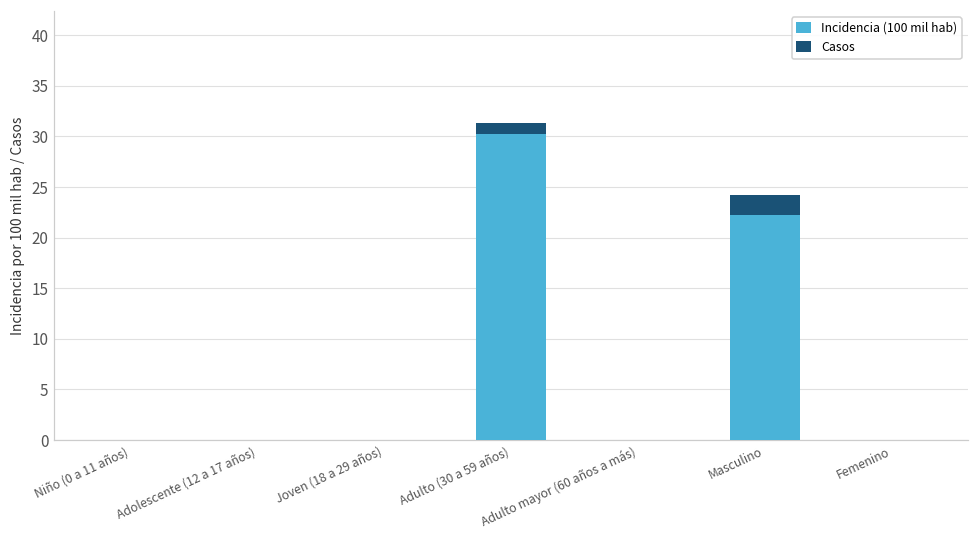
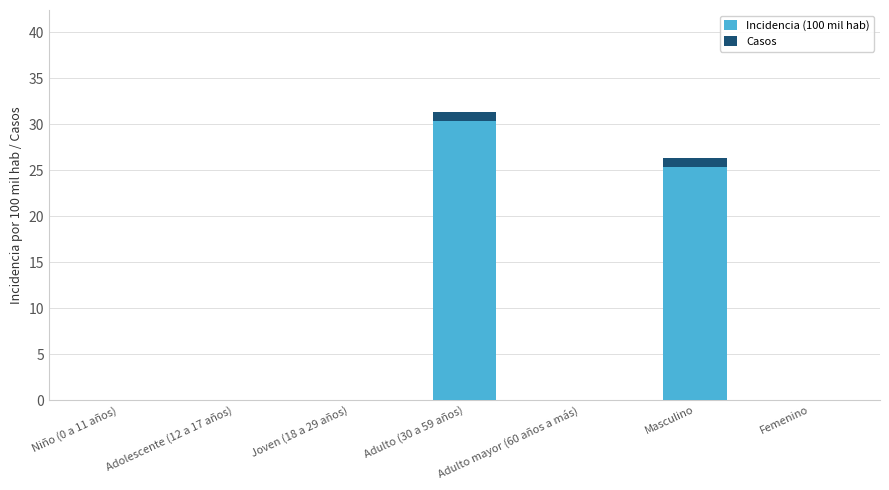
Incidencia (100 mil hab), Masculino: 22 -> 25
Casos, Masculino: 2 -> 1
